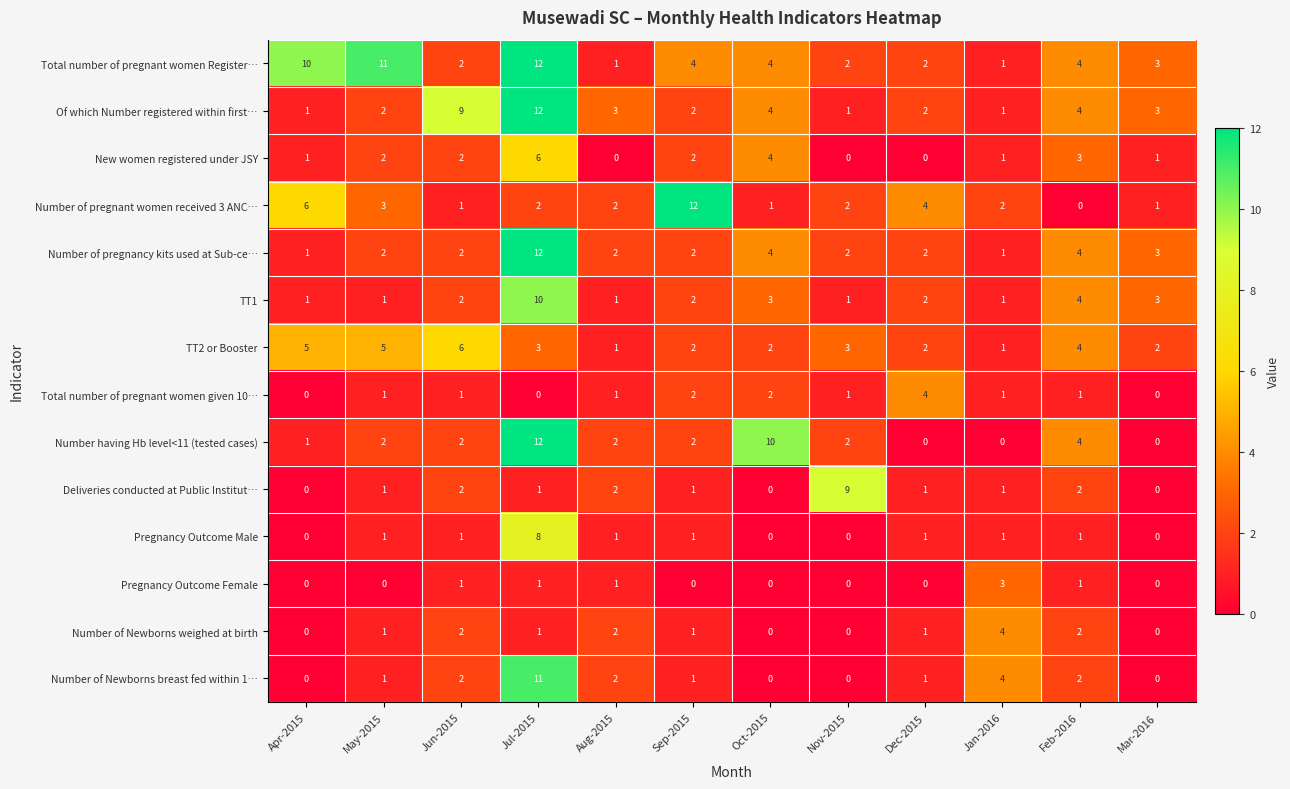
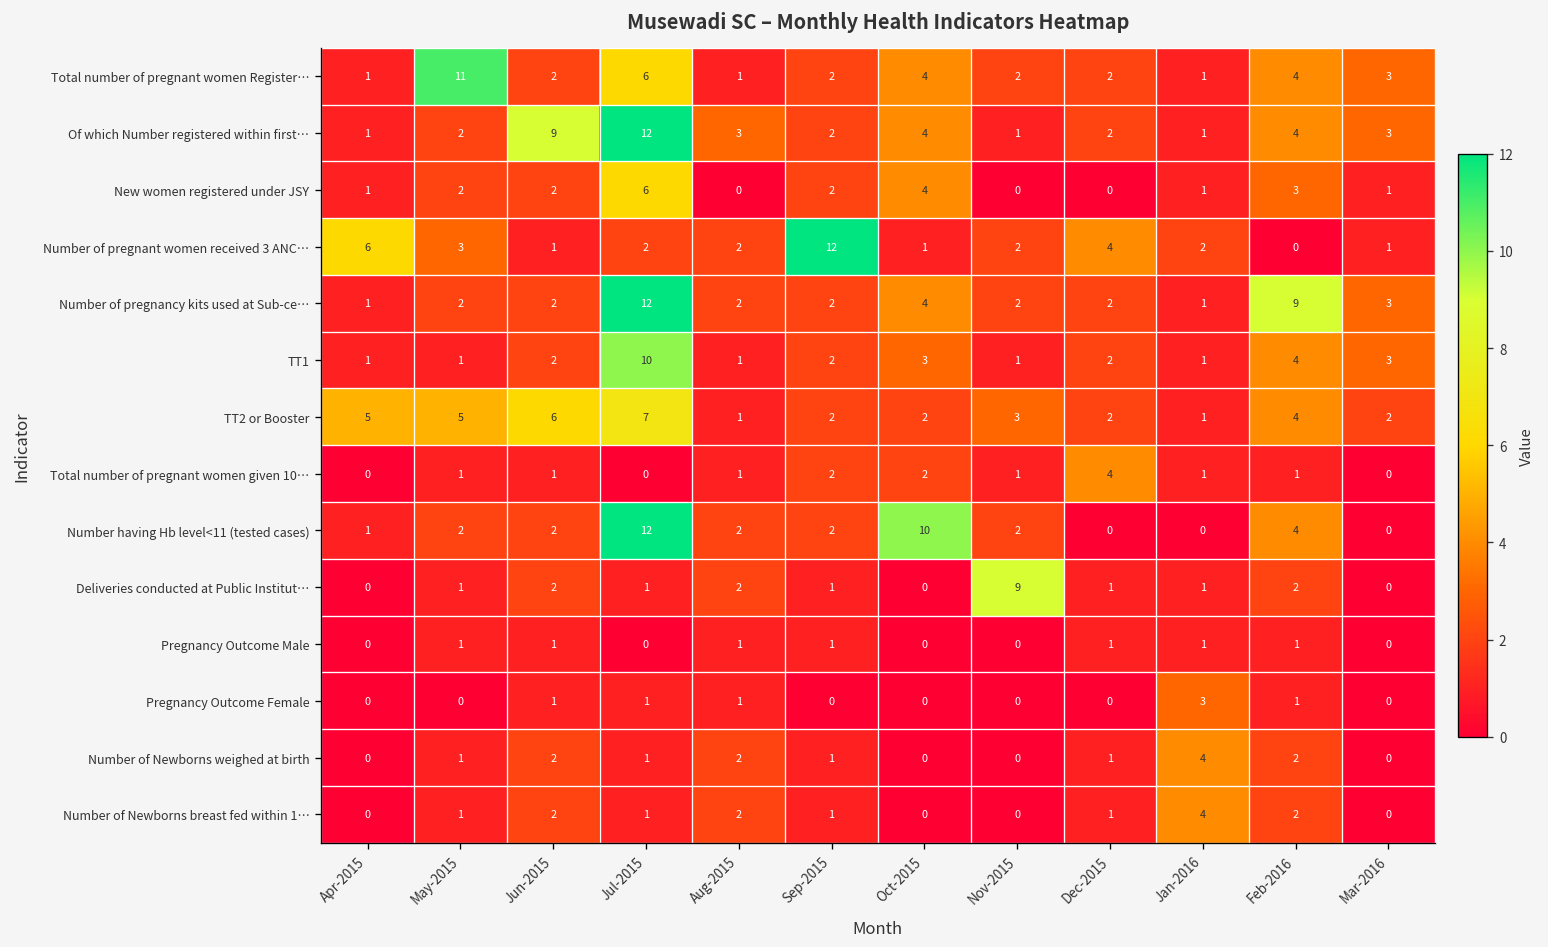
Total number of pregnant women Register…, Apr-2015: 10 -> 1
Total number of pregnant women Register…, Jul-2015: 12 -> 6
Total number of pregnant women Register…, Sep-2015: 4 -> 2
Number of pregnancy kits used at Sub-ce…, Feb-2016: 4 -> 9
TT2 or Booster, Jul-2015: 3 -> 7
Pregnancy Outcome Male, Jul-2015: 8 -> 0
Number of Newborns breast fed within 1…, Jul-2015: 11 -> 1
